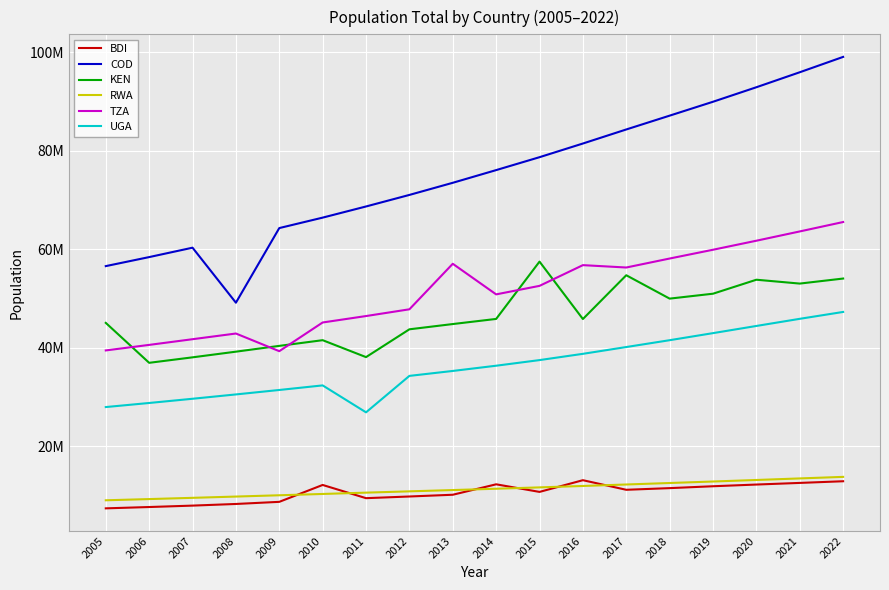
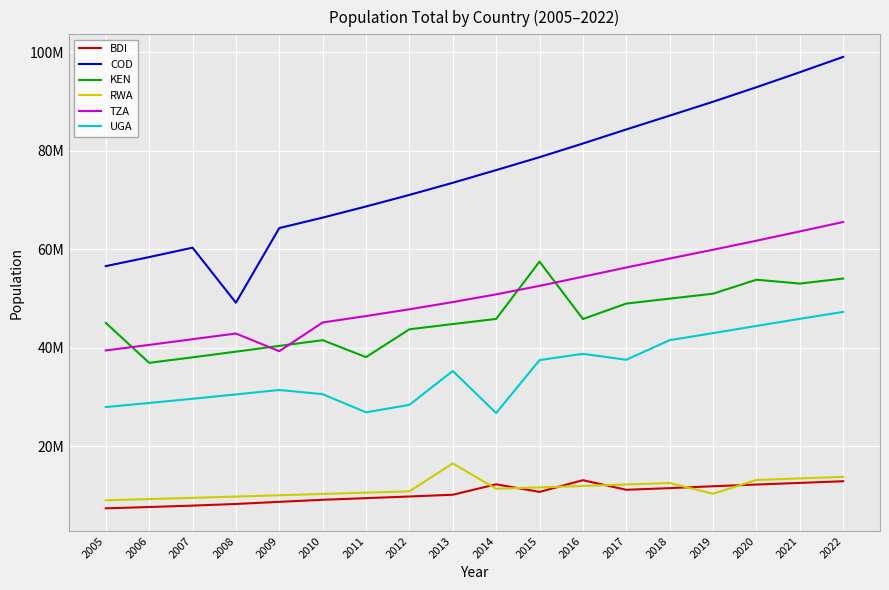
BDI, 2010: 12000000 -> 9000000
UGA, 2010: 32000000 -> 31000000
UGA, 2012: 34000000 -> 28000000
RWA, 2013: 11000000 -> 17000000
TZA, 2013: 57000000 -> 49000000
UGA, 2014: 36000000 -> 27000000
TZA, 2016: 57000000 -> 54000000
KEN, 2017: 55000000 -> 49000000
UGA, 2017: 40000000 -> 38000000
RWA, 2019: 13000000 -> 10000000
